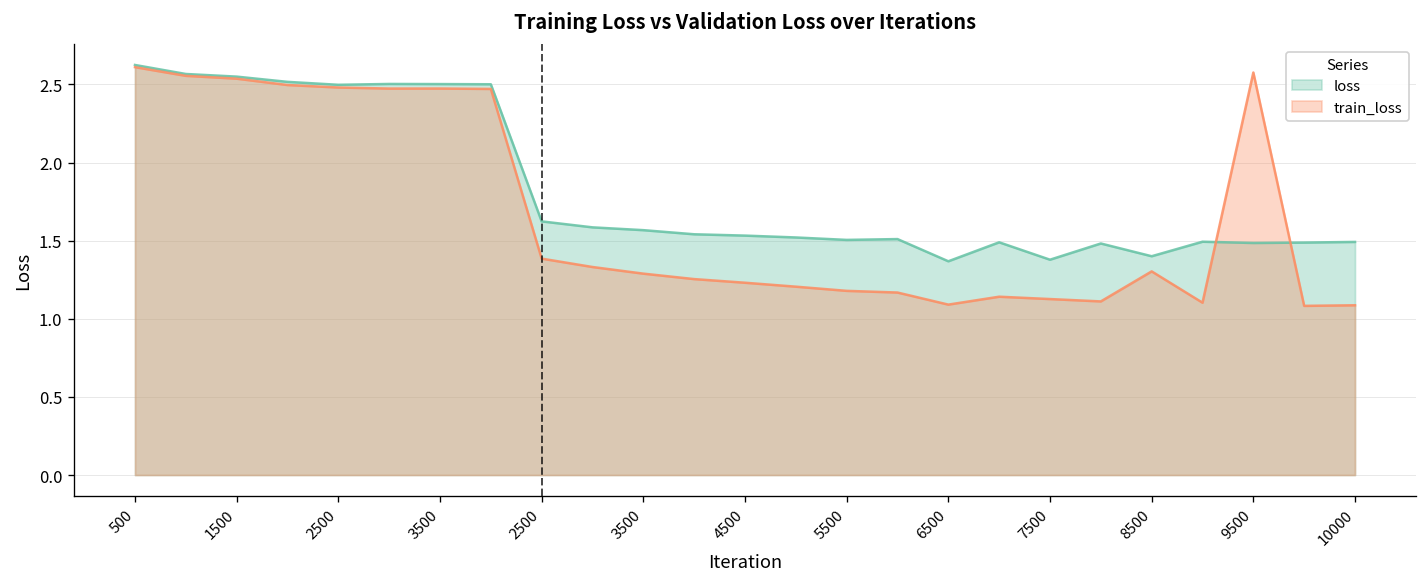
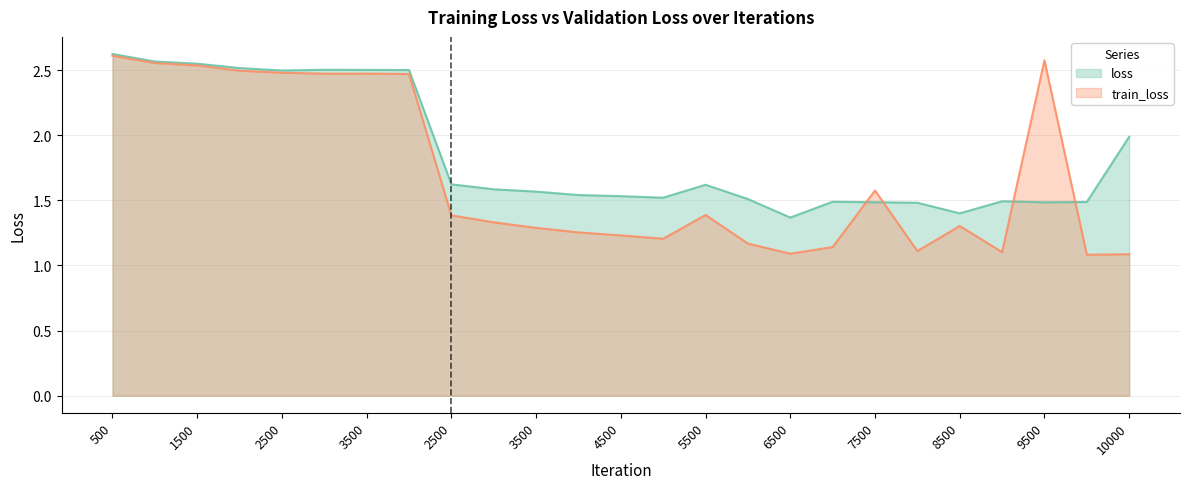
loss, 5500: 1.50 -> 1.62
train_loss, 5500: 1.18 -> 1.39
loss, 7500: 1.38 -> 1.49
train_loss, 7500: 1.13 -> 1.58
loss, 10000: 1.49 -> 1.99
